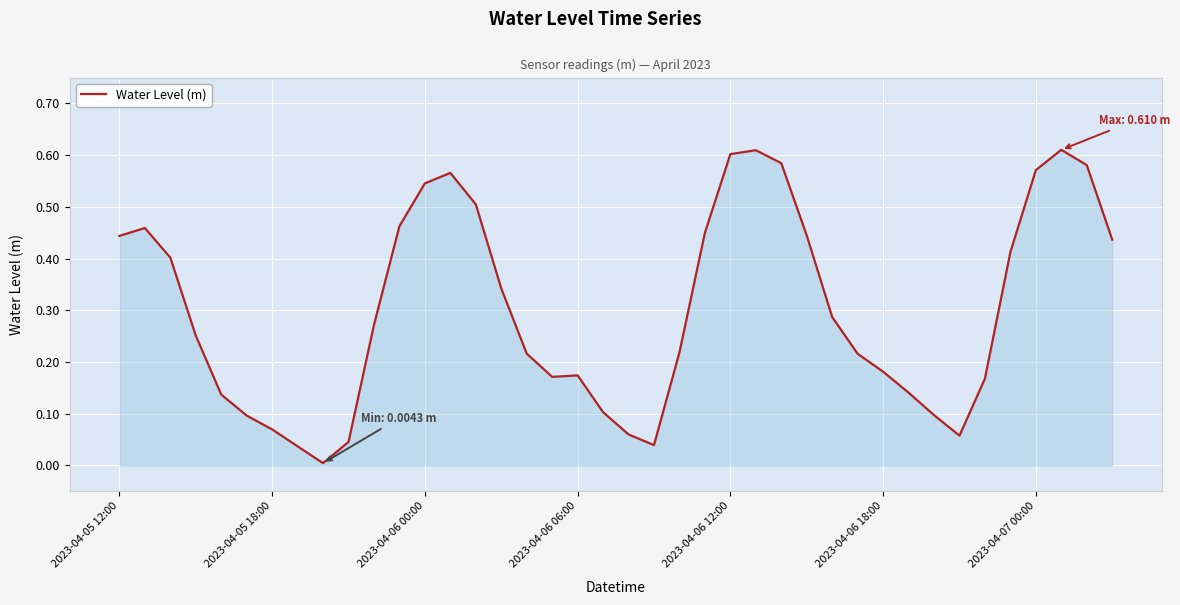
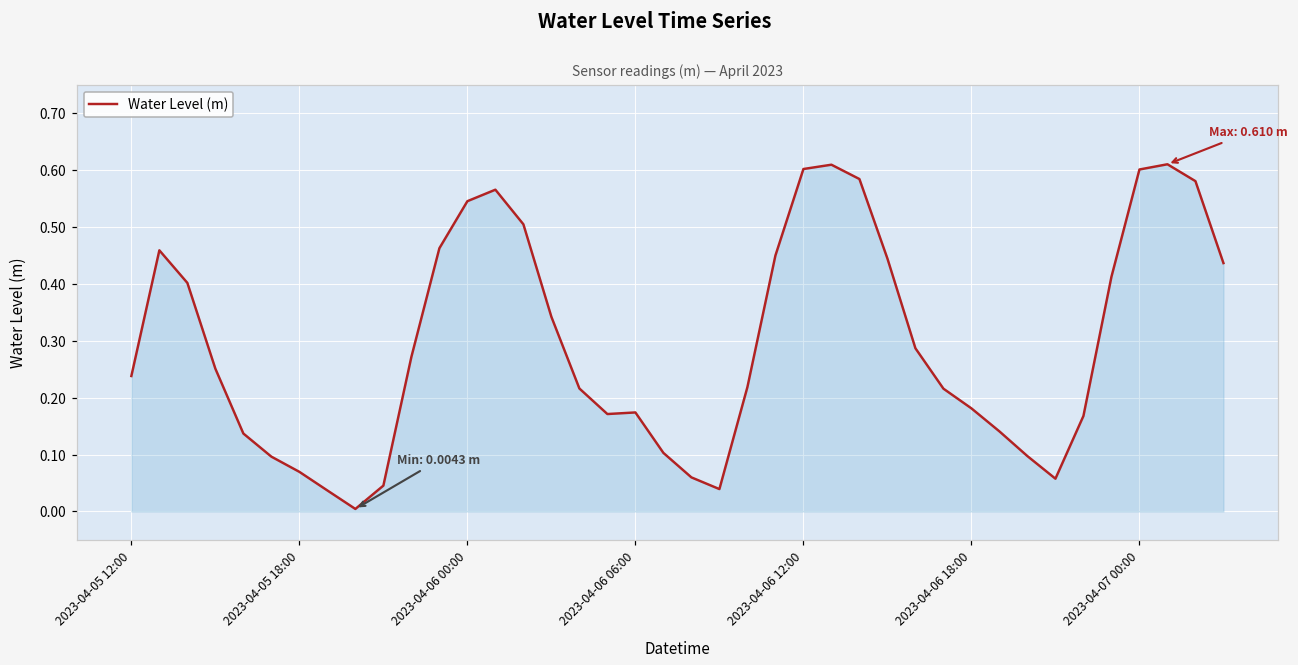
2023-04-05 12:00: 0.44 -> 0.24
2023-04-07 00:00: 0.57 -> 0.60
